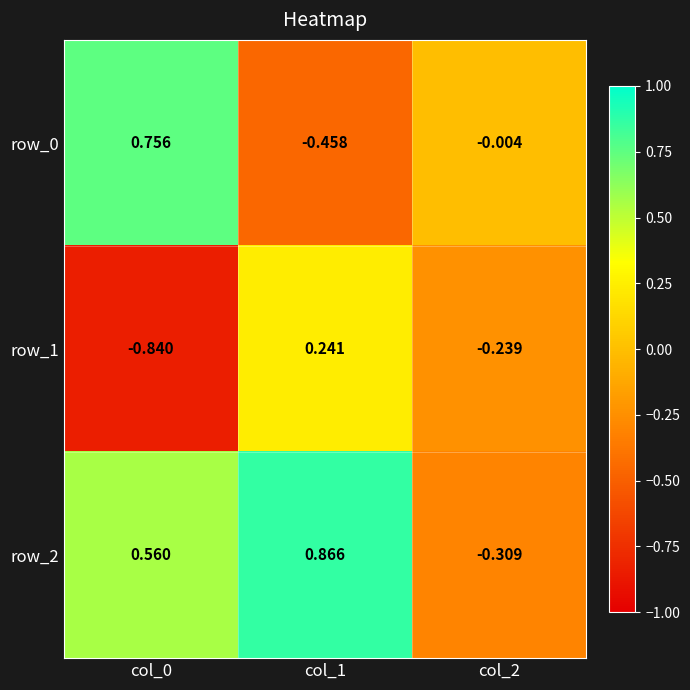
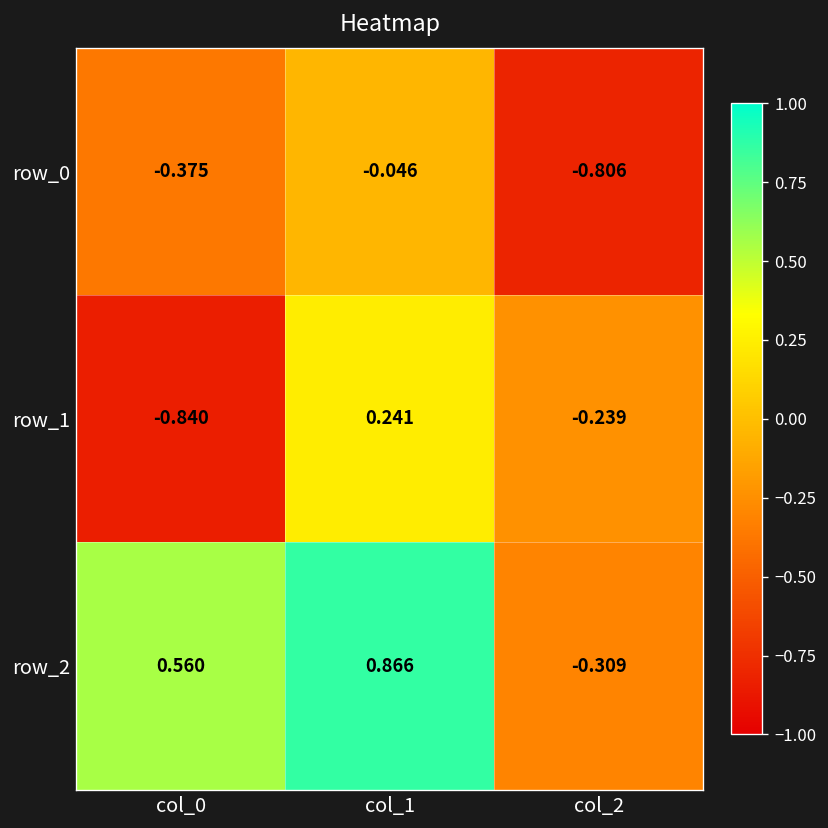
row_0, col_0: 0.756 -> -0.375
row_0, col_1: -0.458 -> -0.046
row_0, col_2: -0.004 -> -0.806
